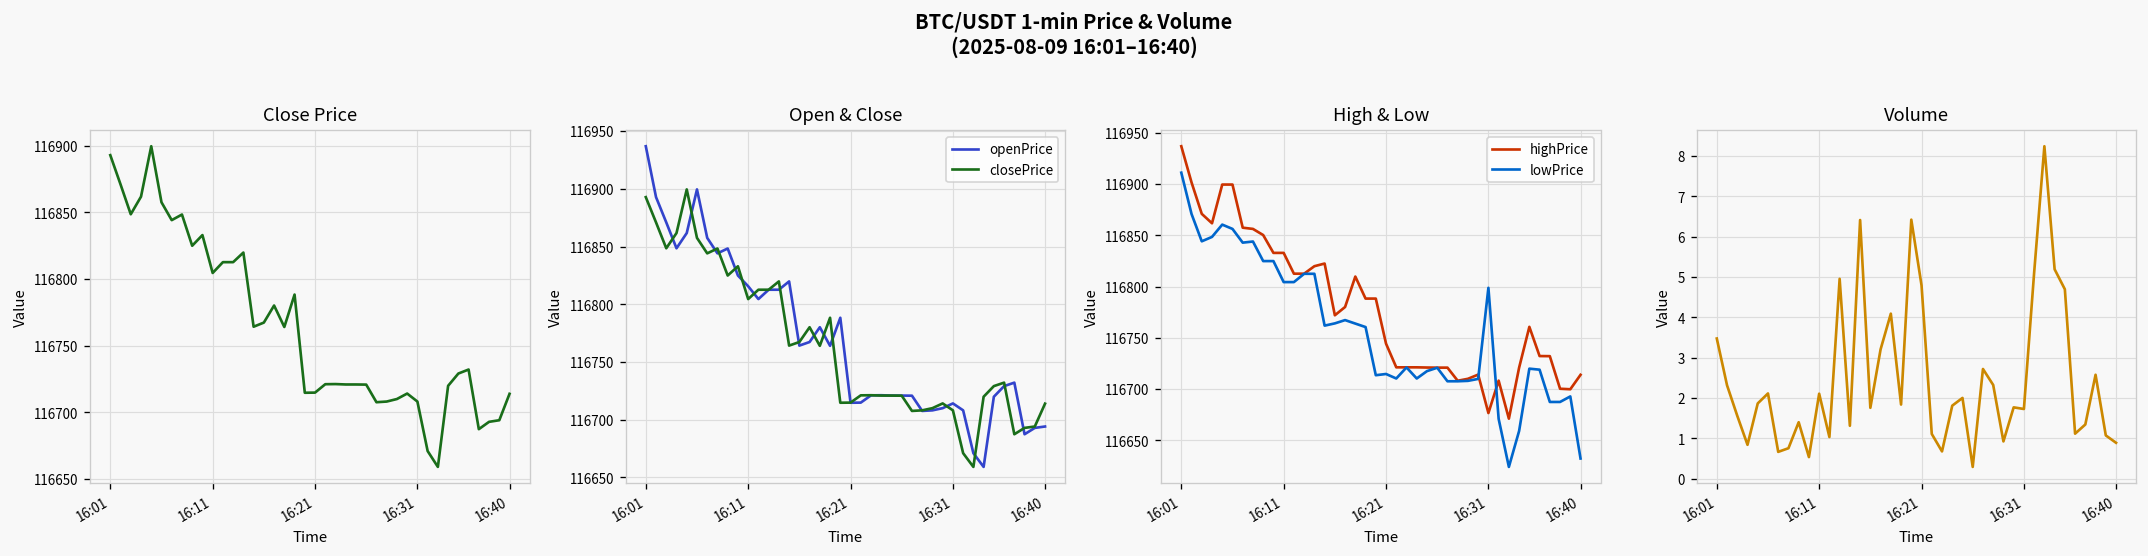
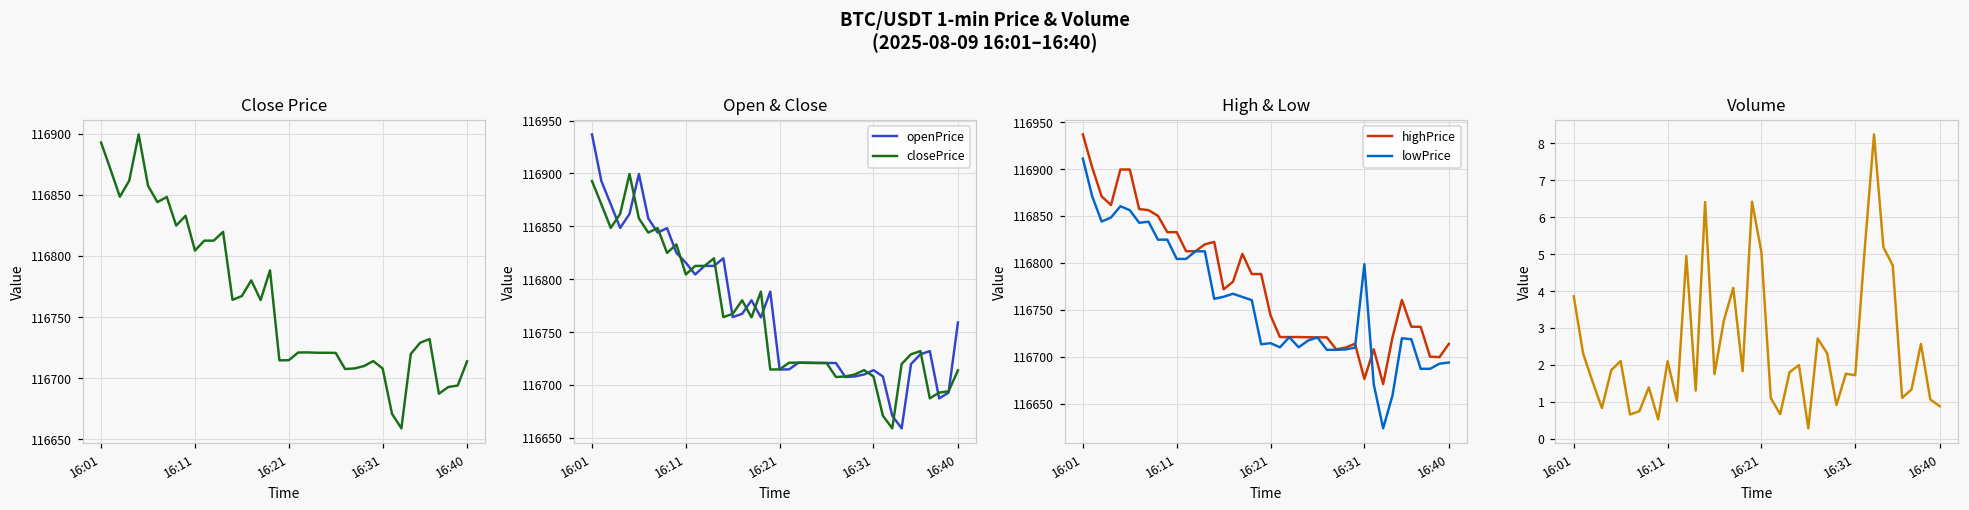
Open & Close, openPrice, 16:40: 116690 -> 116760
High & Low, lowPrice, 16:40: 116630 -> 116690
Volume, 16:01: 3.5 -> 3.9
Volume, 16:21: 4.8 -> 5.1
